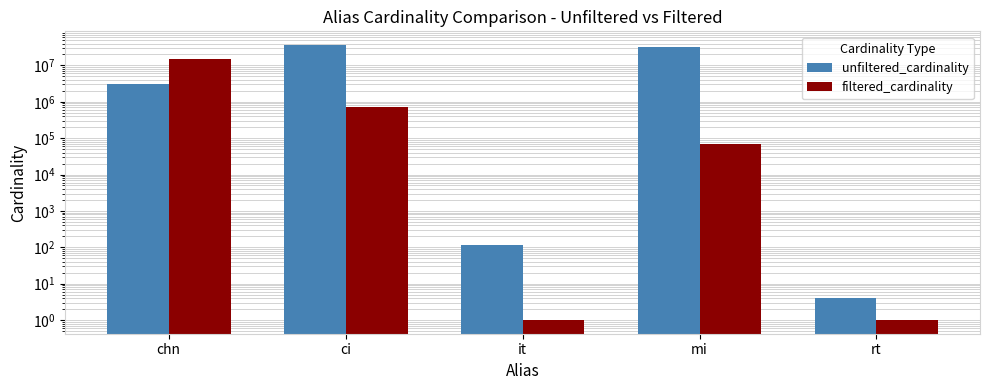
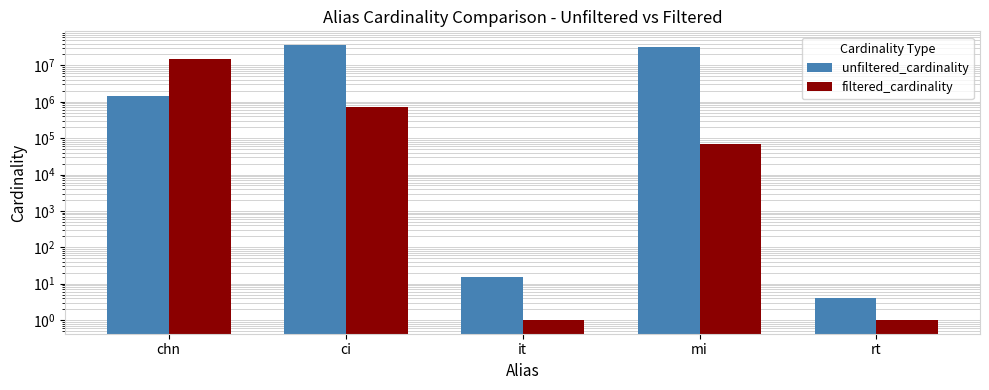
unfiltered_cardinality, chn: 3000000 -> 1400000
unfiltered_cardinality, it: 110 -> 15
